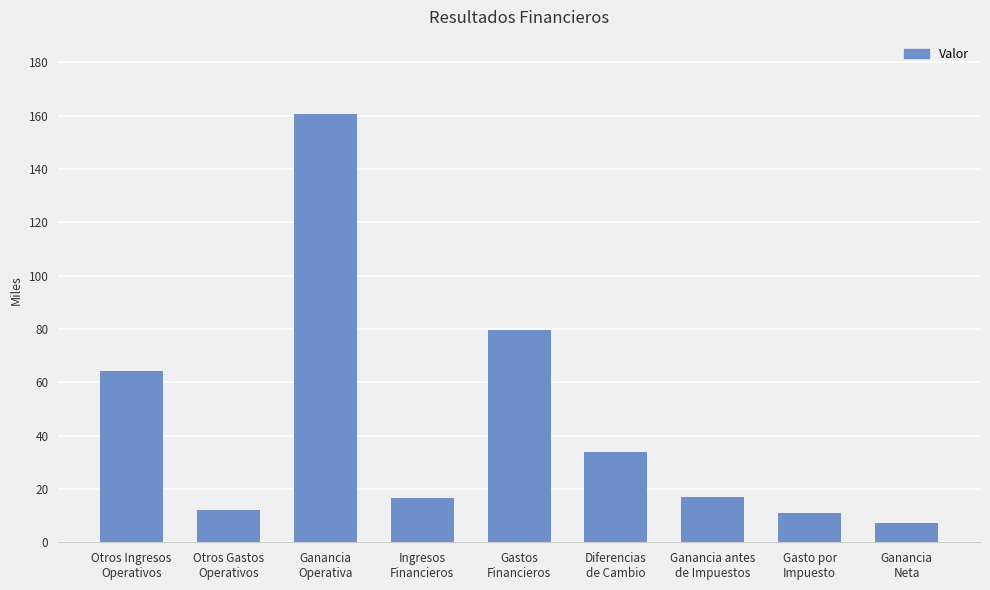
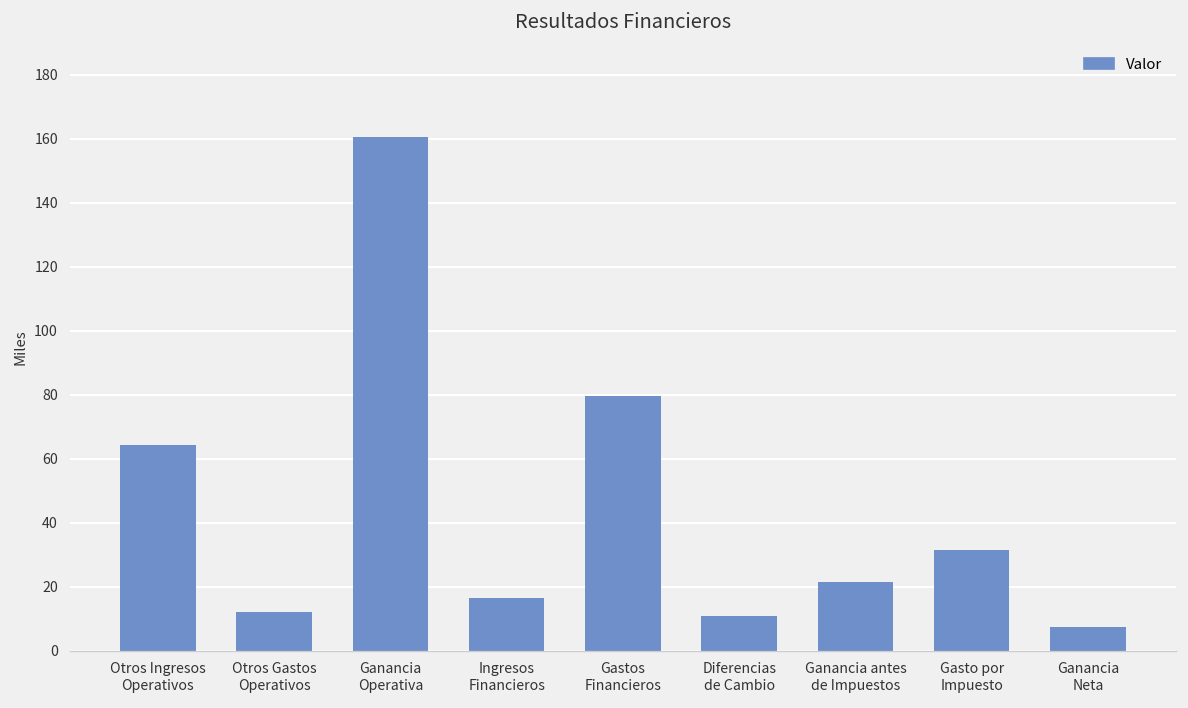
Diferencias de Cambio: 34 -> 11
Ganancia antes de Impuestos: 17 -> 22
Gasto por Impuesto: 11 -> 32
